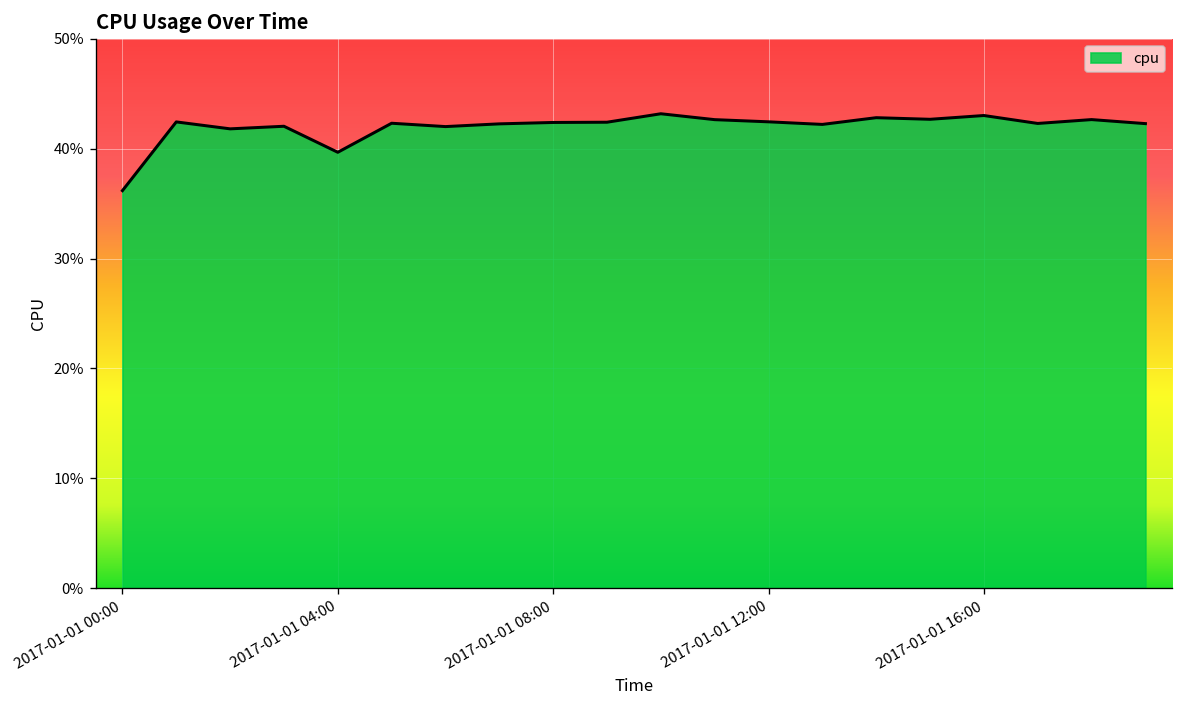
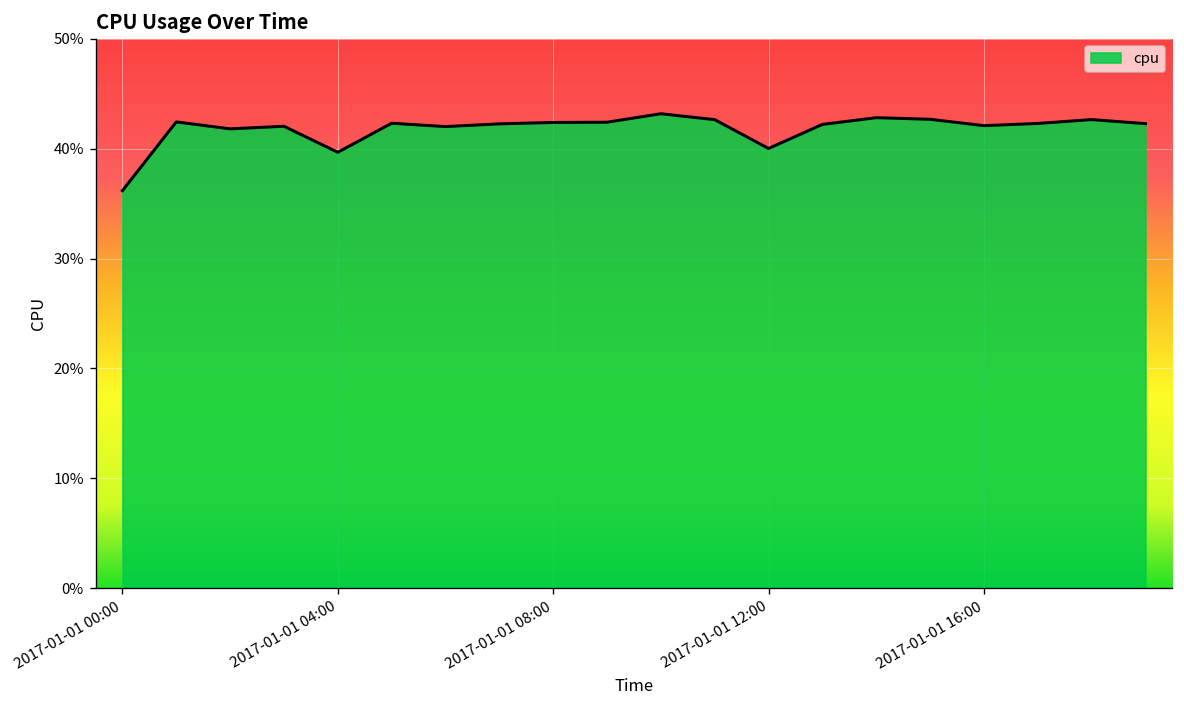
2017-01-01 12:00: 42% -> 40%
2017-01-01 16:00: 43% -> 42%
